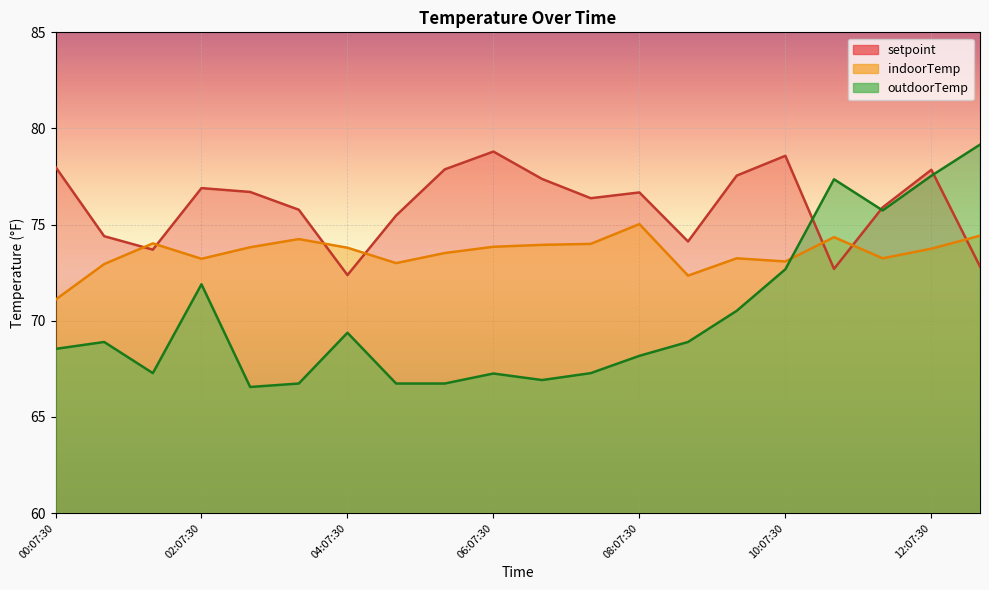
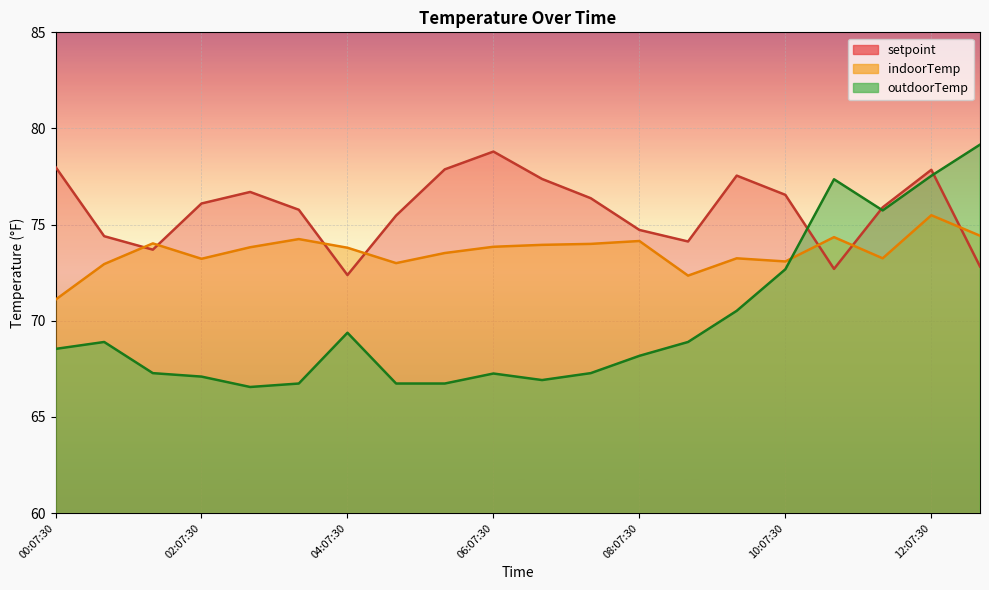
setpoint, 02:07:30: 76.9 -> 76.1
outdoorTemp, 02:07:30: 71.9 -> 67.1
setpoint, 08:07:30: 76.7 -> 74.7
indoorTemp, 08:07:30: 75.0 -> 74.2
setpoint, 10:07:30: 78.6 -> 76.6
indoorTemp, 12:07:30: 73.8 -> 75.5
